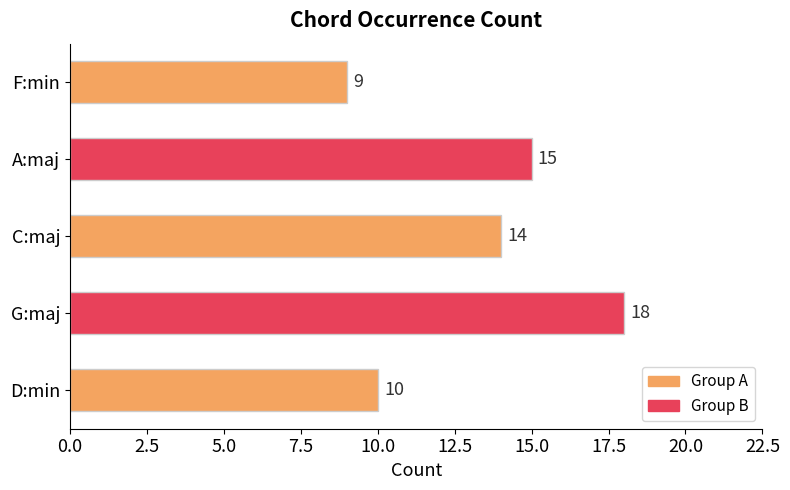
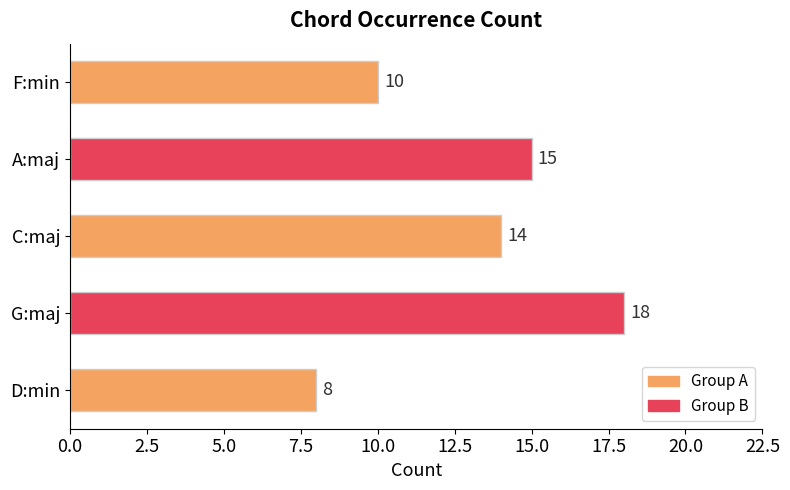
F:min: 9 -> 10
D:min: 10 -> 8
